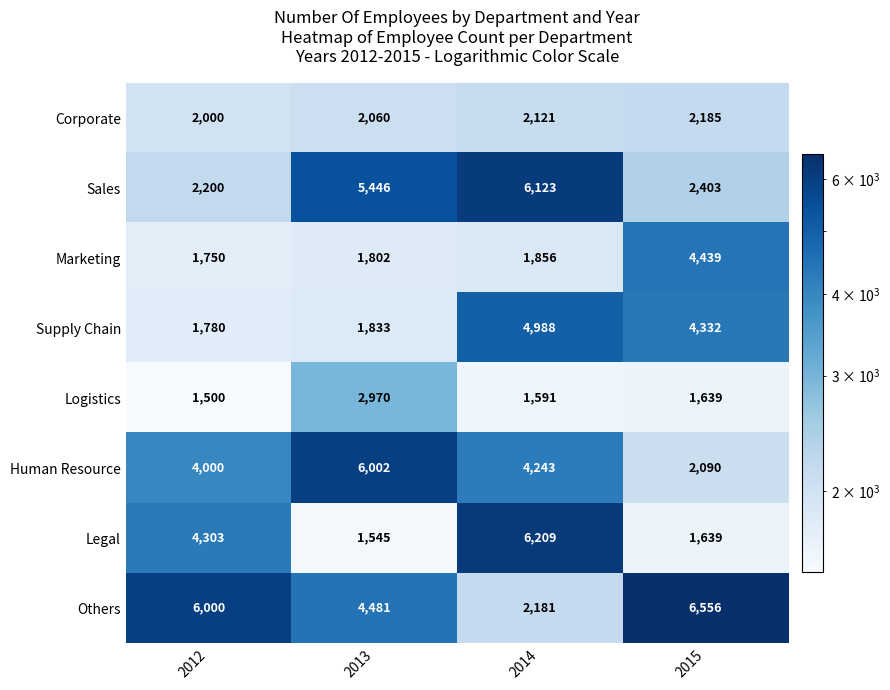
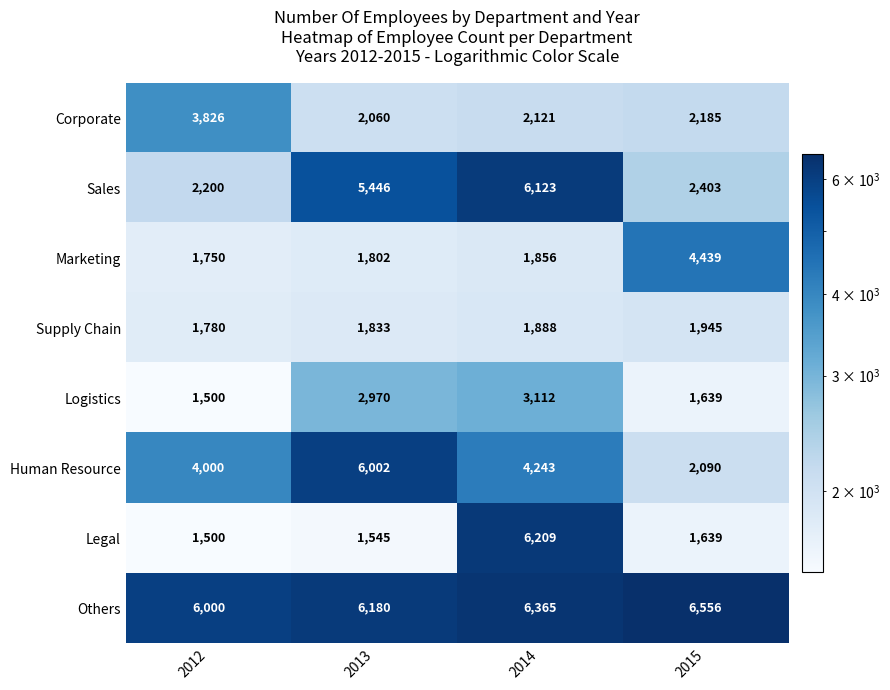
Corporate, 2012: 2,000 -> 3,826
Supply Chain, 2014: 4,988 -> 1,888
Supply Chain, 2015: 4,332 -> 1,945
Logistics, 2014: 1,591 -> 3,112
Legal, 2012: 4,303 -> 1,500
Others, 2013: 4,481 -> 6,180
Others, 2014: 2,181 -> 6,365
